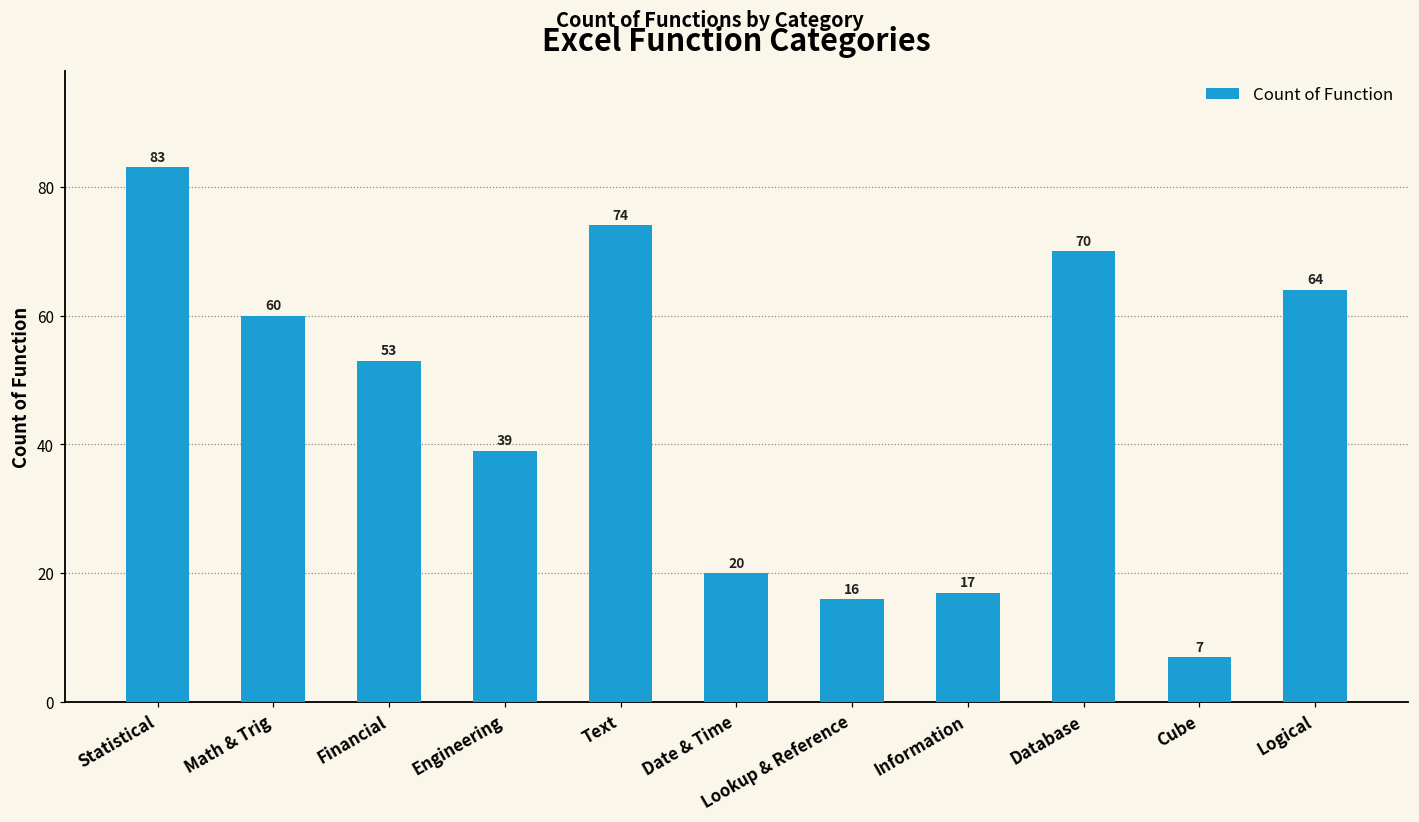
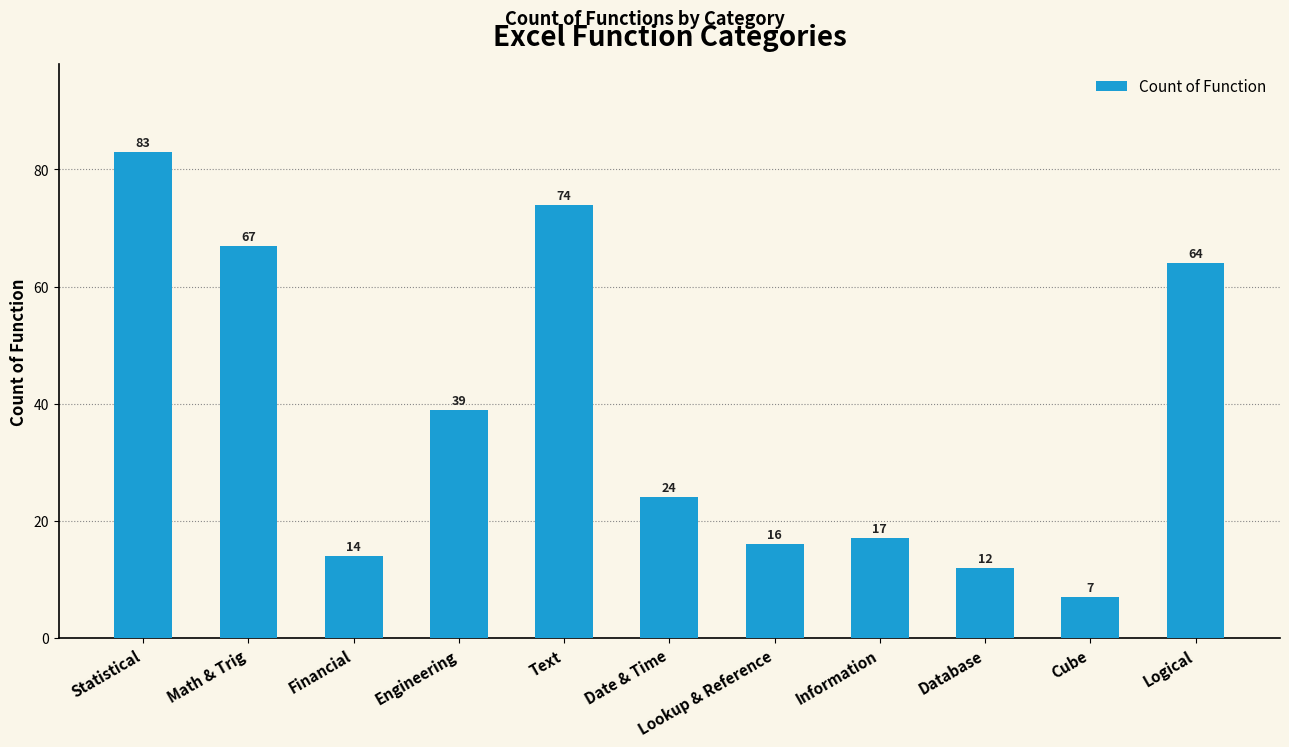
Math & Trig: 60 -> 67
Financial: 53 -> 14
Date & Time: 20 -> 24
Database: 70 -> 12
